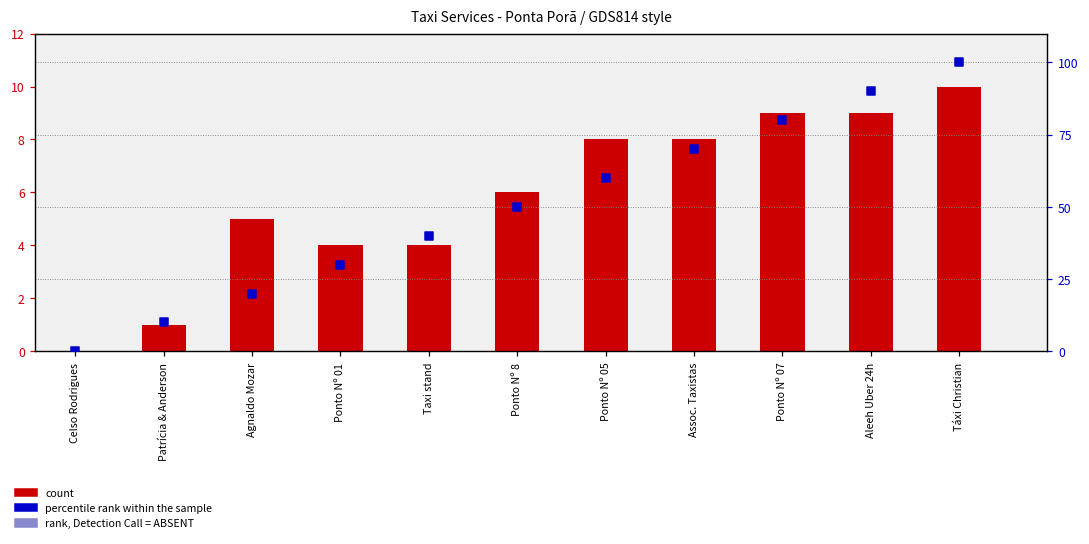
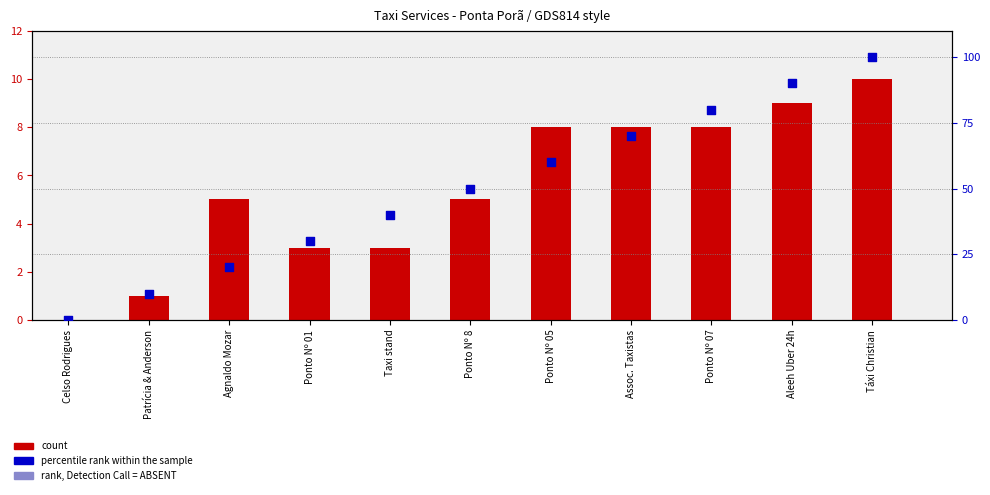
count, Ponto Nº 01: 4 -> 3
count, Taxi stand: 4 -> 3
count, Ponto Nº 8: 6 -> 5
count, Ponto Nº 07: 9 -> 8
